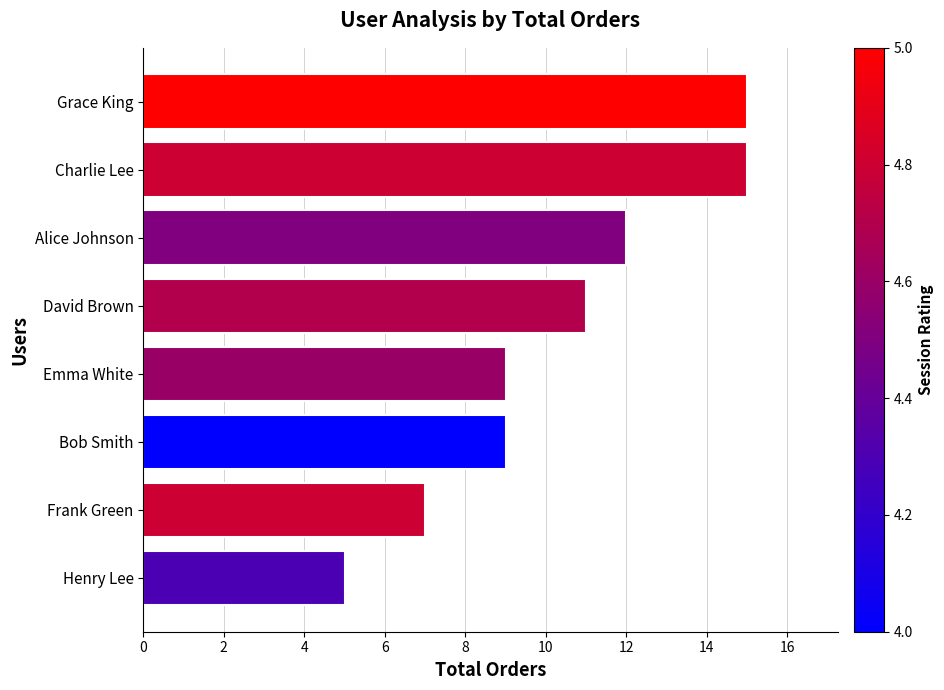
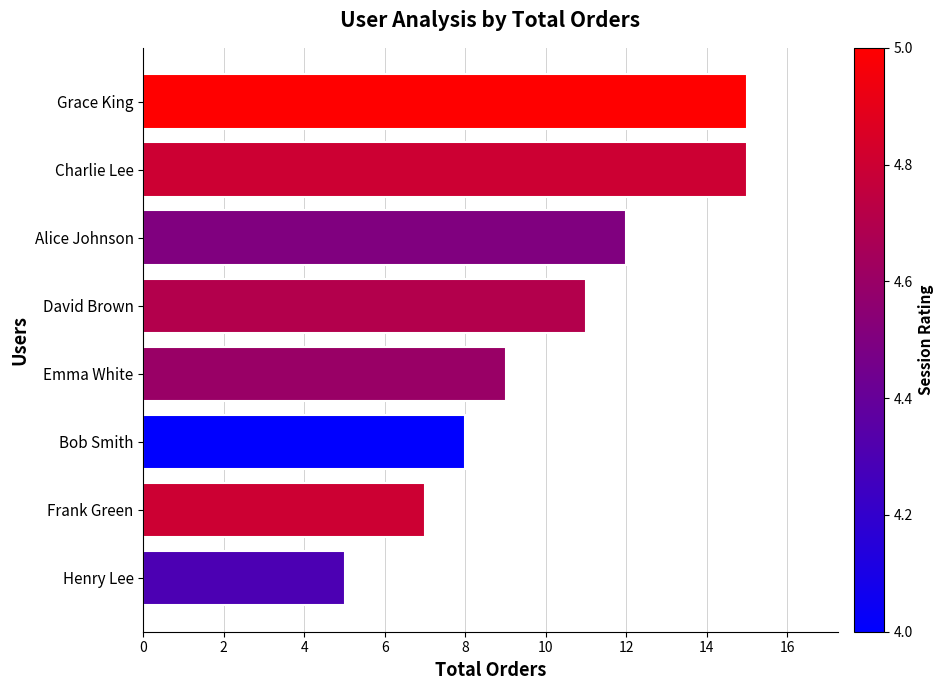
Bob Smith: 9 -> 8
